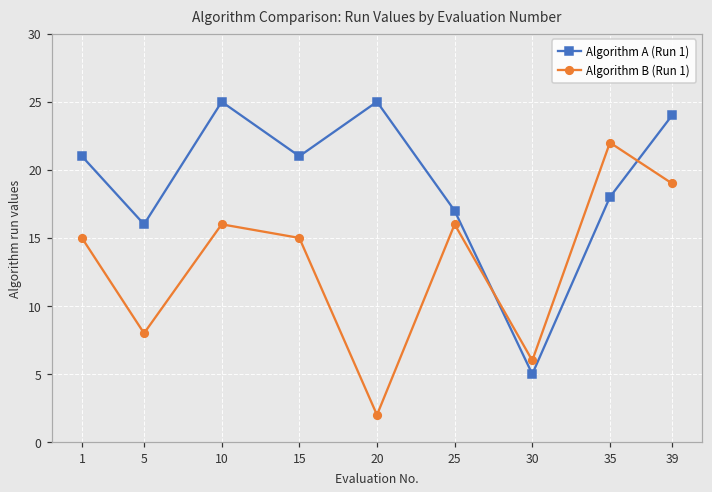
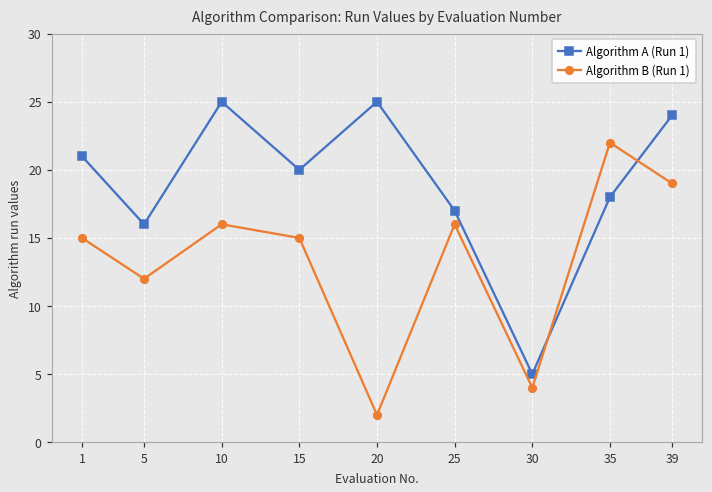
Algorithm B (Run 1), 5: 8 -> 12
Algorithm A (Run 1), 15: 21 -> 20
Algorithm B (Run 1), 30: 6 -> 4
